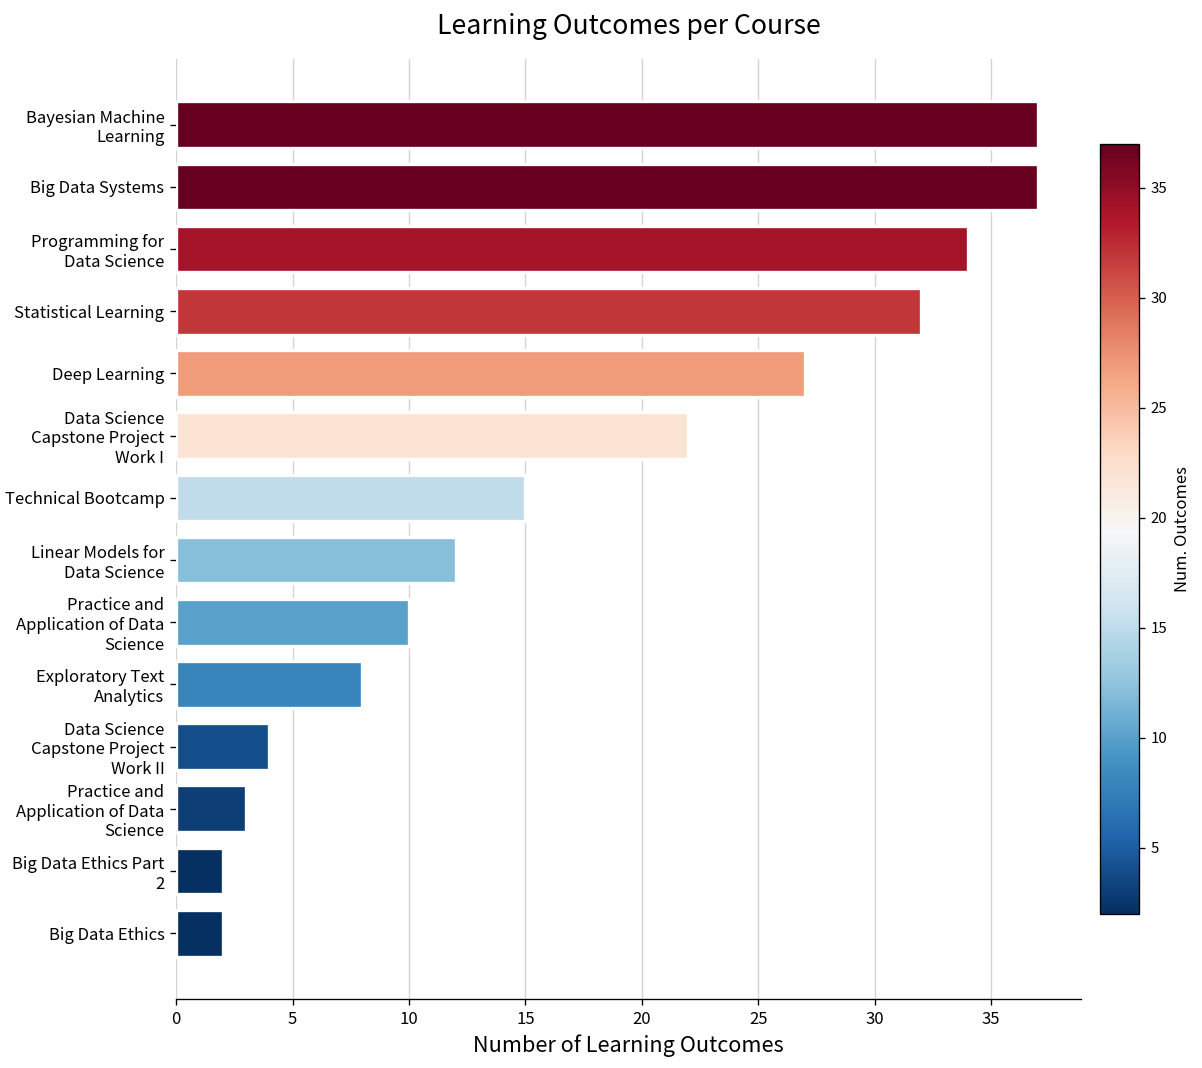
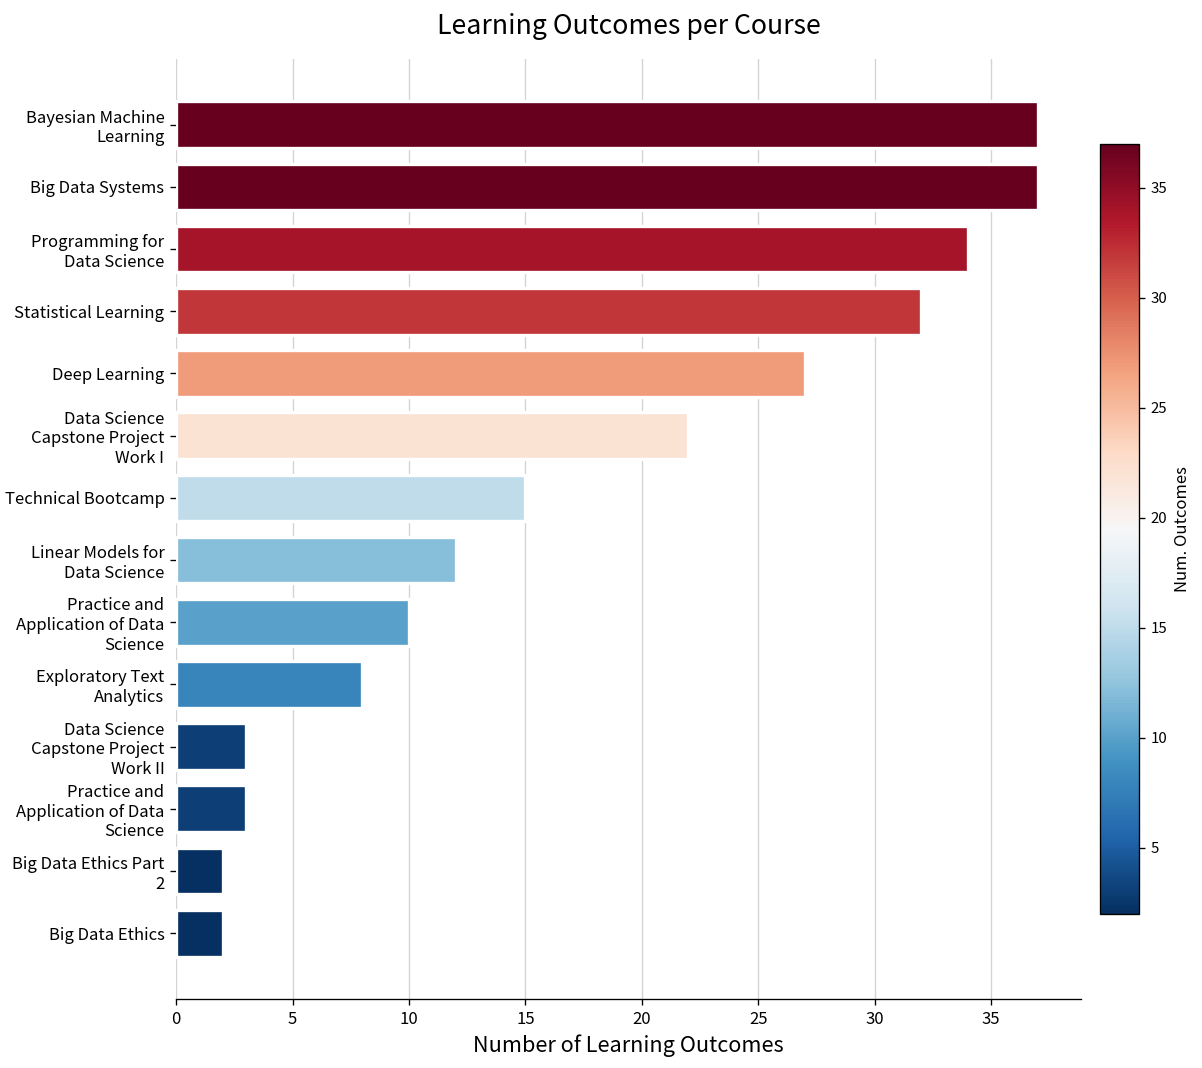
Data Science Capstone Project Work II: 4 -> 3
